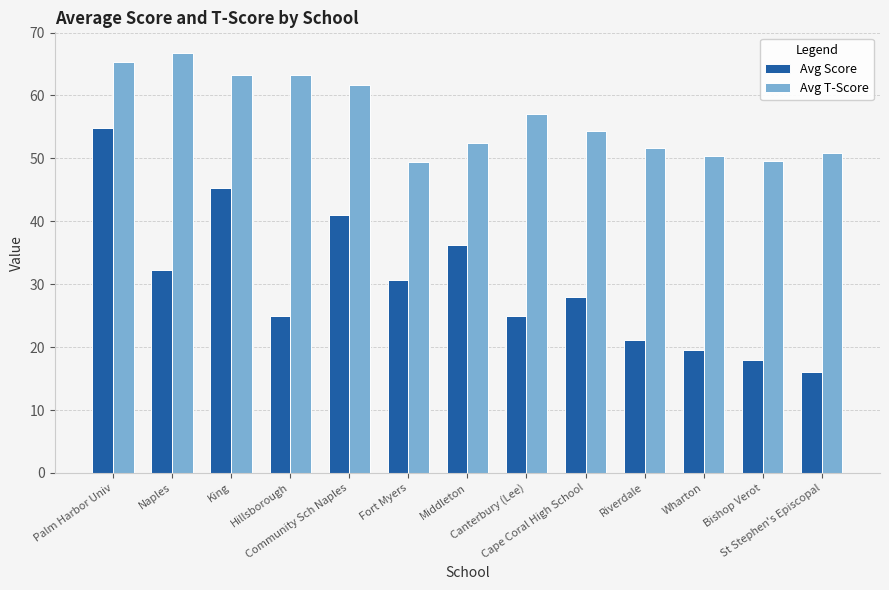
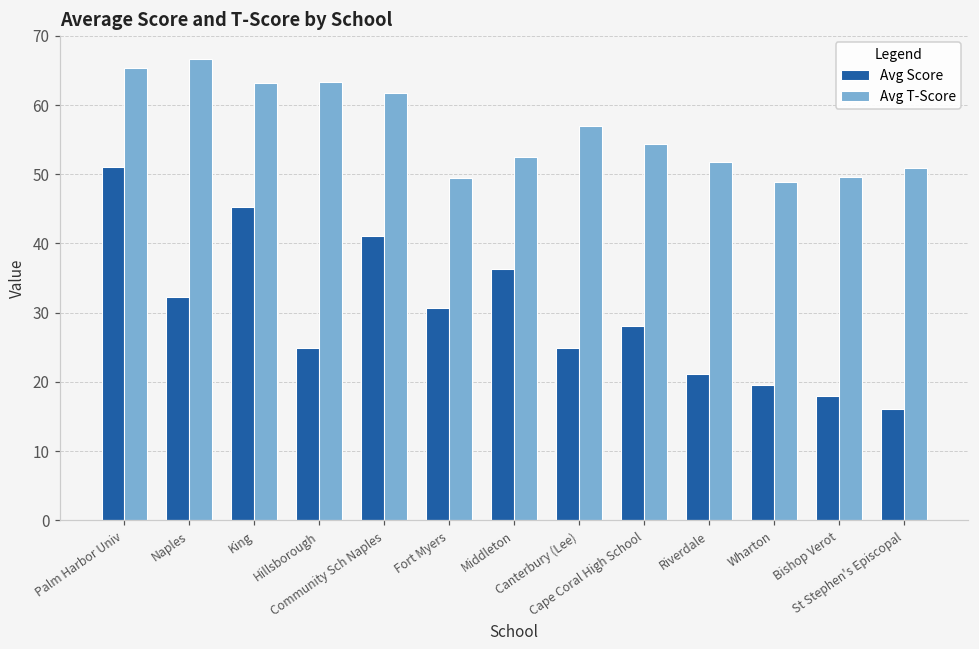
Avg Score, Palm Harbor Univ: 55 -> 51
Avg T-Score, Wharton: 50 -> 49
